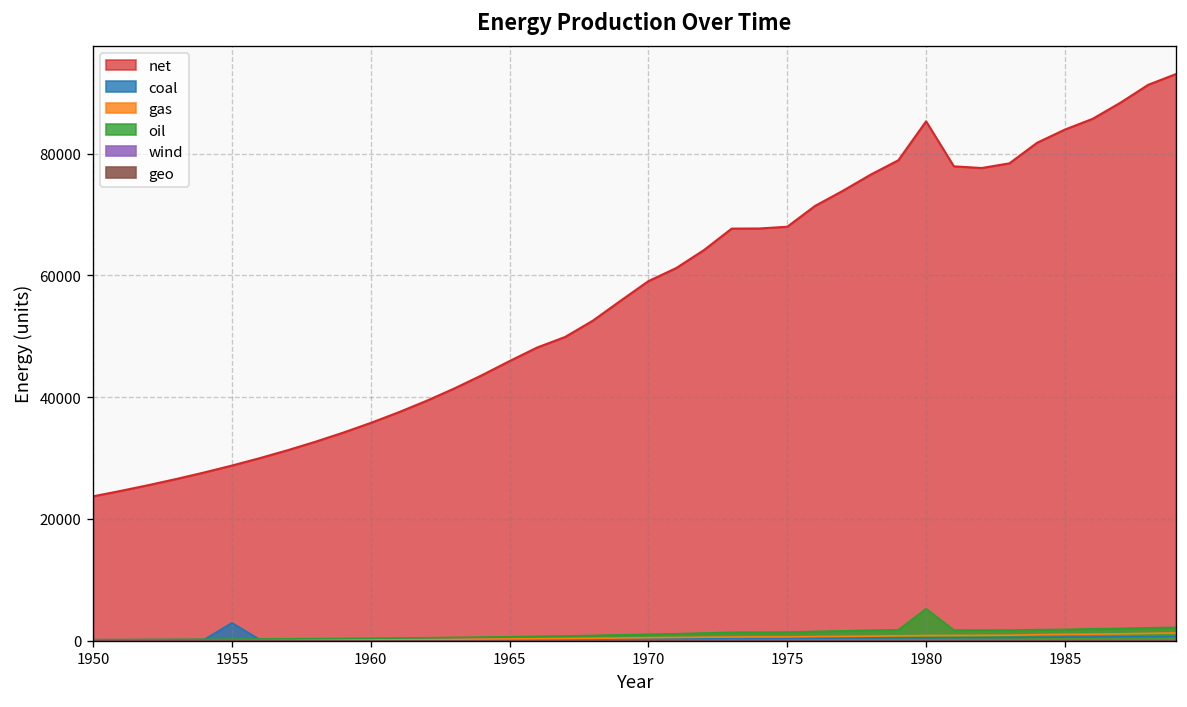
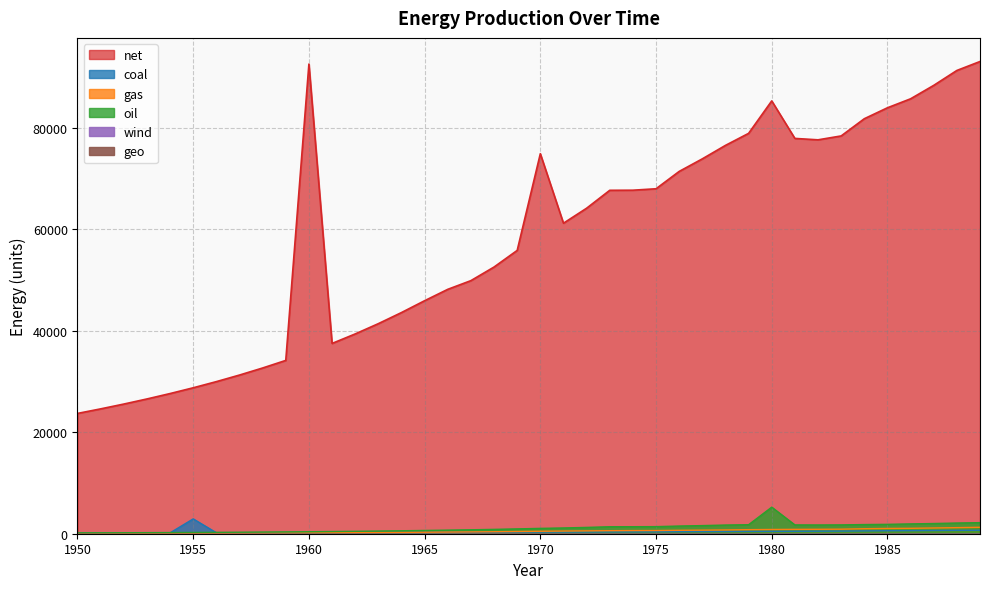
net, 1960: 36000 -> 93000
net, 1970: 59000 -> 75000
